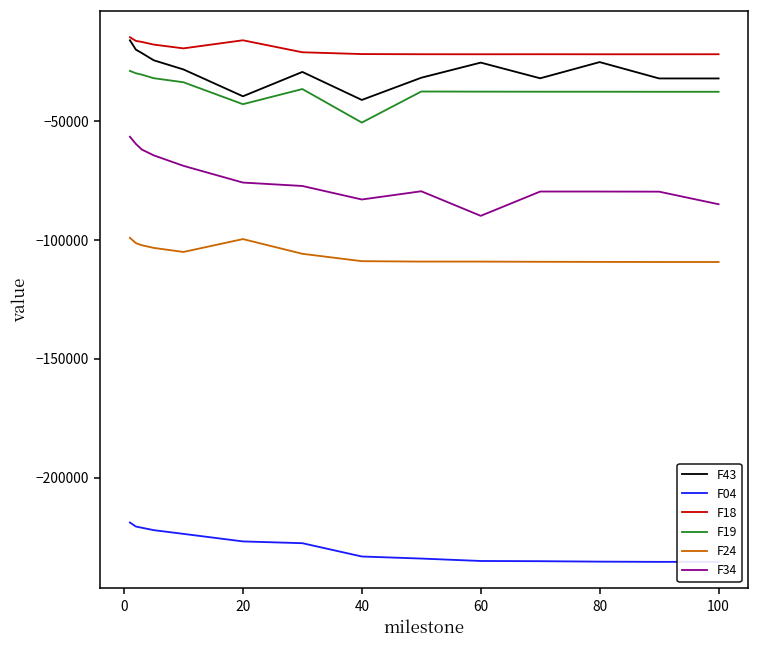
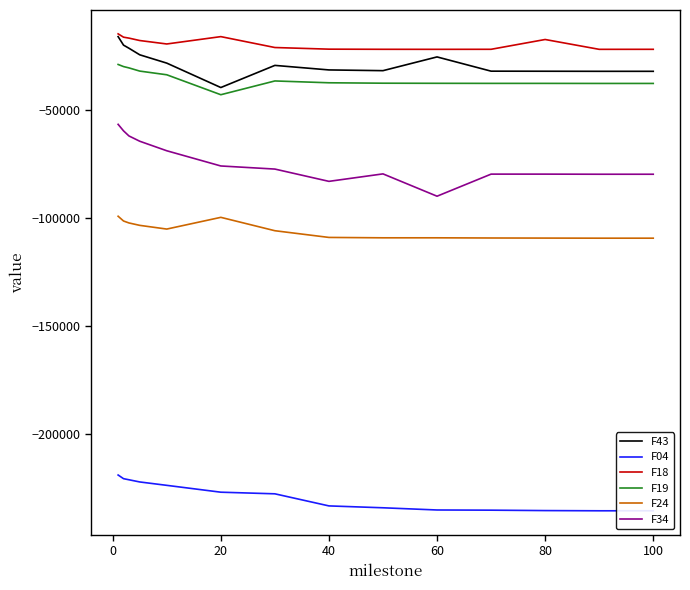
F43, 40: -41000 -> -31000
F19, 40: -50000 -> -37000
F43, 80: -25000 -> -32000
F18, 80: -22000 -> -17000
F34, 100: -85000 -> -80000
